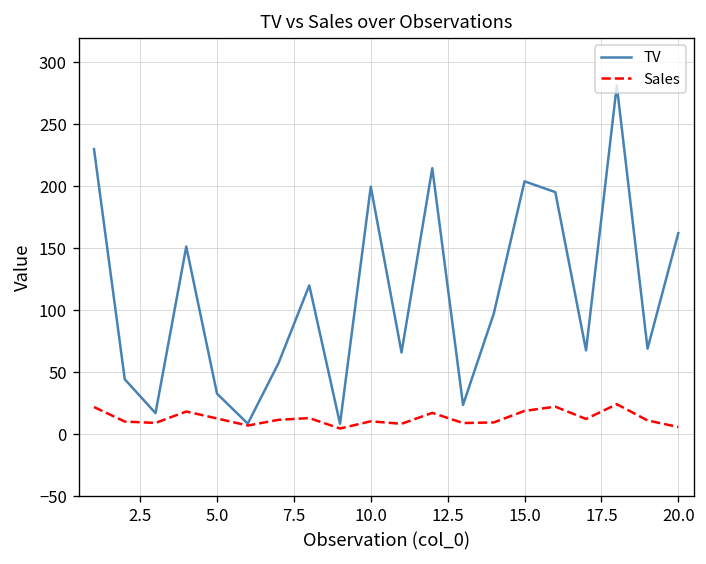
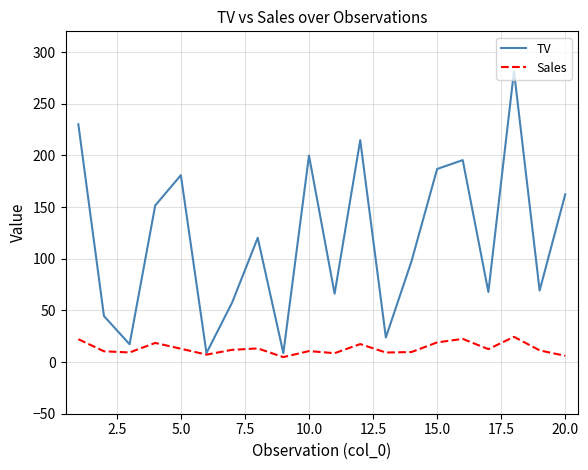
TV, 5.0: 33 -> 181
TV, 15.0: 204 -> 187
